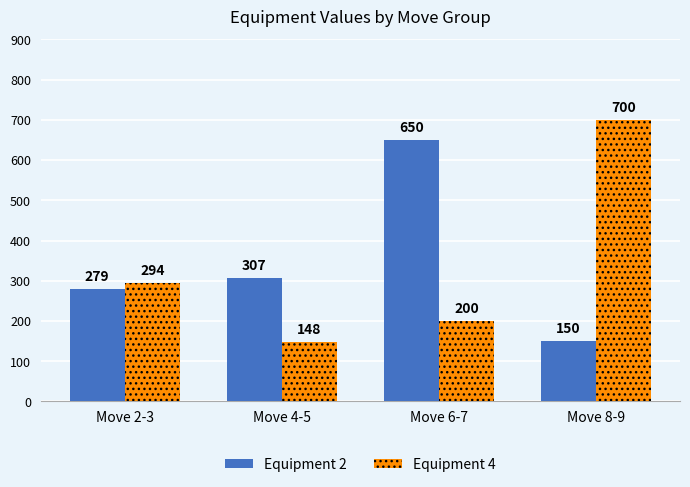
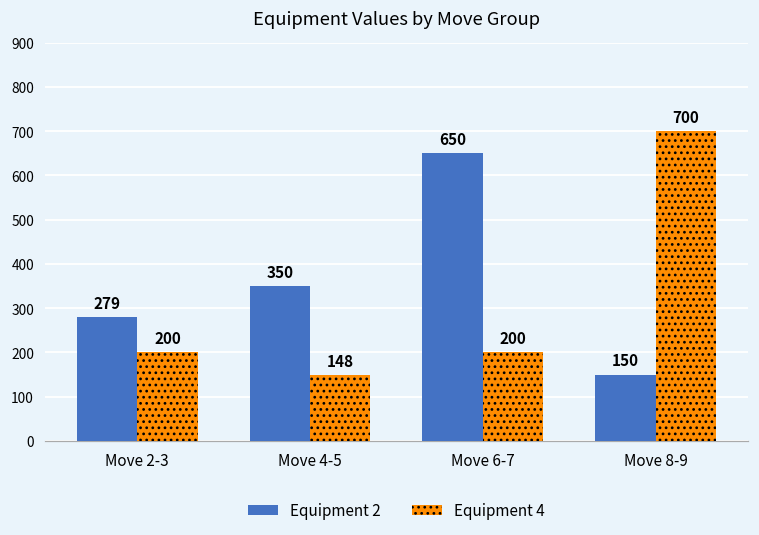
Equipment 4, Move 2-3: 294 -> 200
Equipment 2, Move 4-5: 307 -> 350
